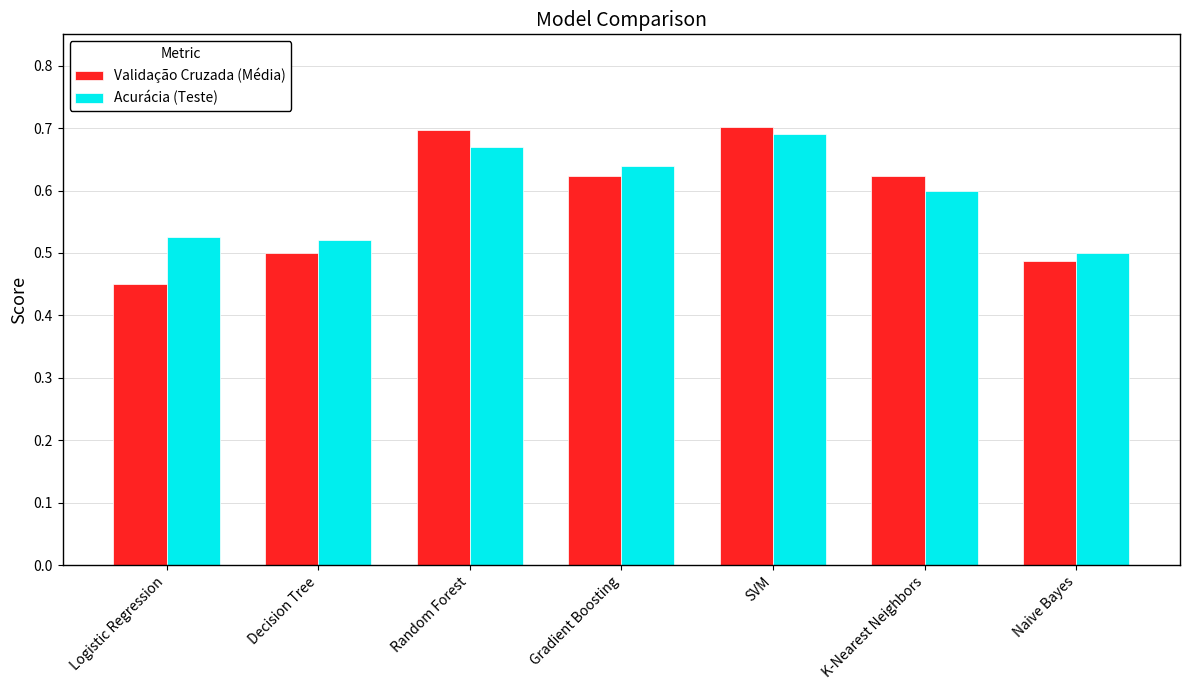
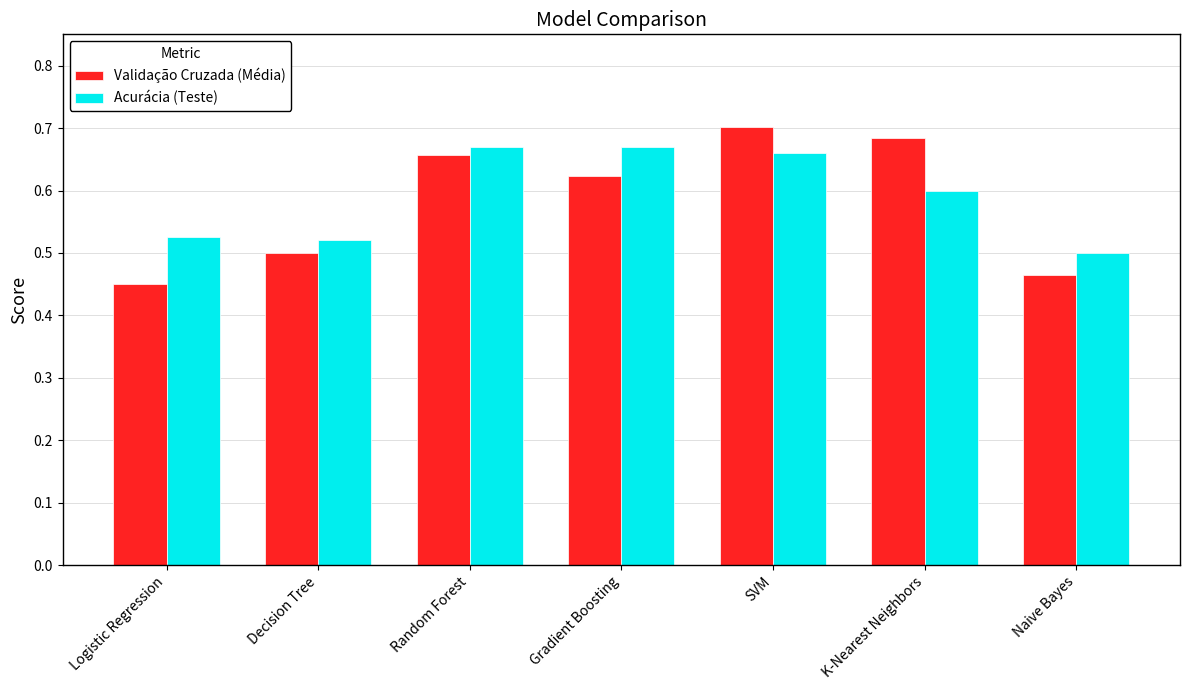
Validação Cruzada (Média), Random Forest: 0.70 -> 0.66
Acurácia (Teste), Gradient Boosting: 0.64 -> 0.67
Acurácia (Teste), SVM: 0.69 -> 0.66
Validação Cruzada (Média), K-Nearest Neighbors: 0.62 -> 0.68
Validação Cruzada (Média), Naive Bayes: 0.49 -> 0.47
